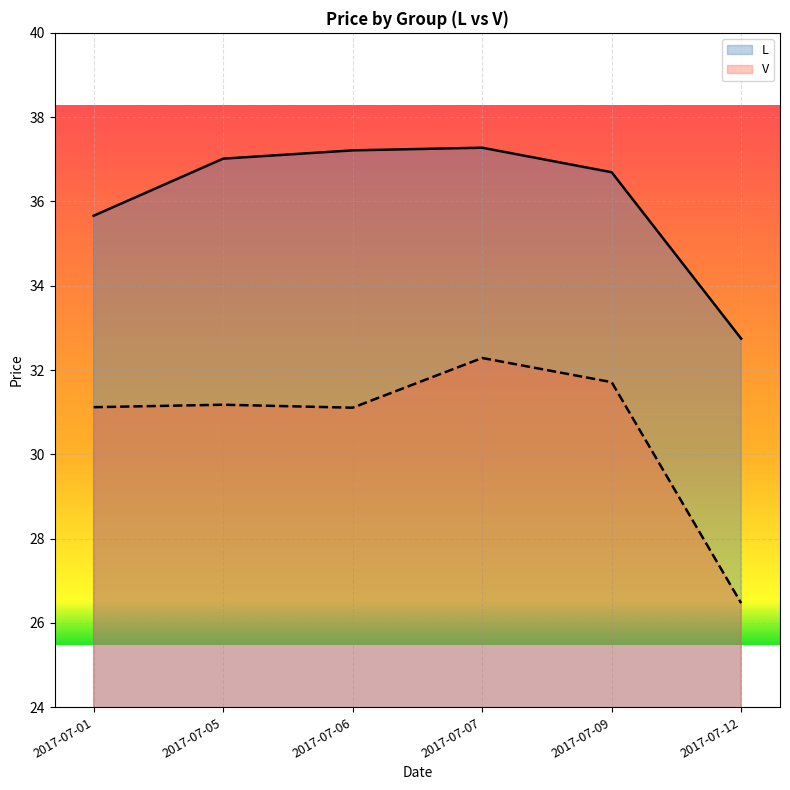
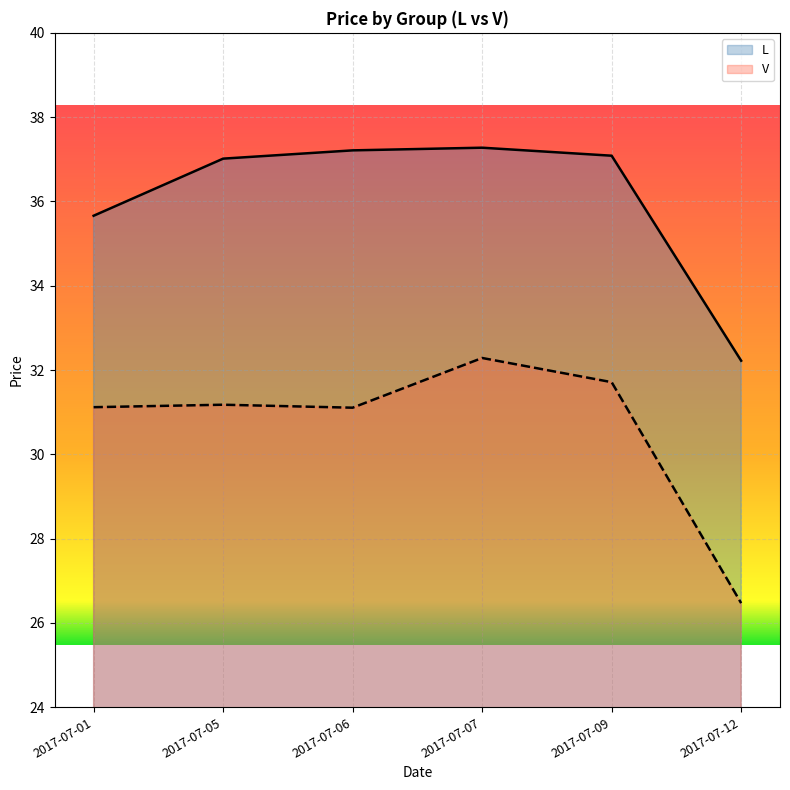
L, 2017-07-09: 36.7 -> 37.1
L, 2017-07-12: 32.7 -> 32.2
